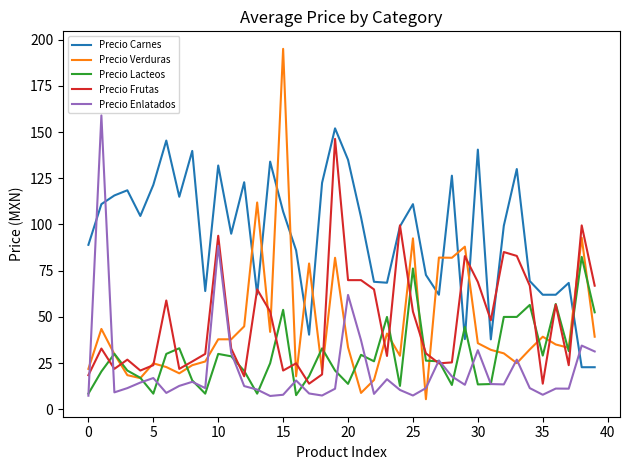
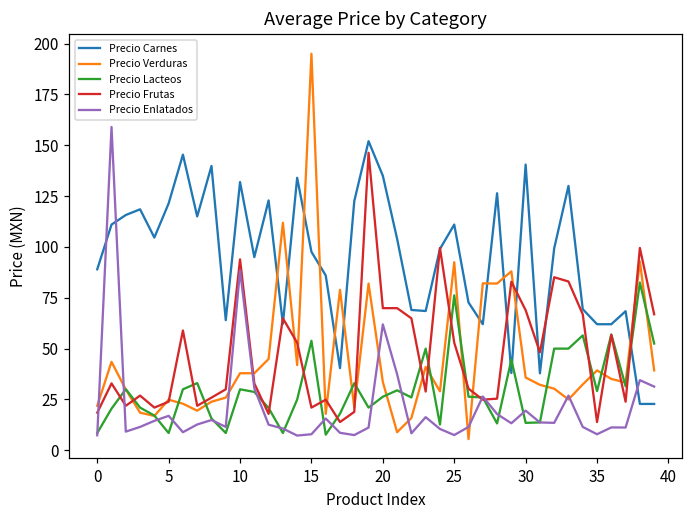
Precio Carnes, 15: 107 -> 98
Precio Lacteos, 20: 14 -> 26
Precio Enlatados, 30: 32 -> 20
